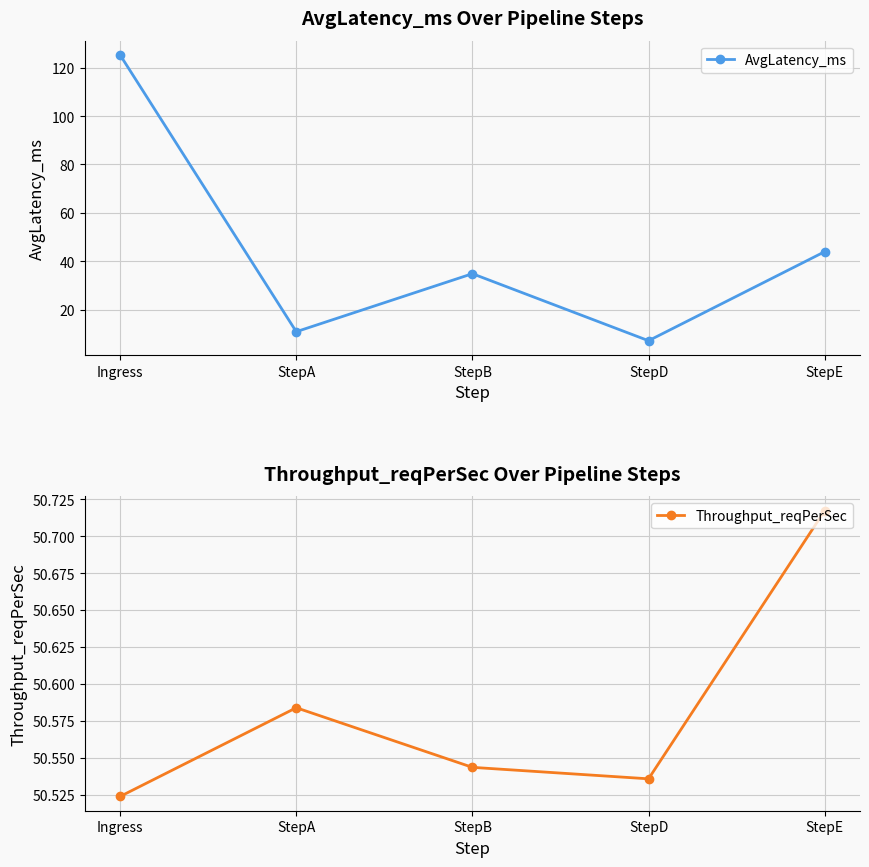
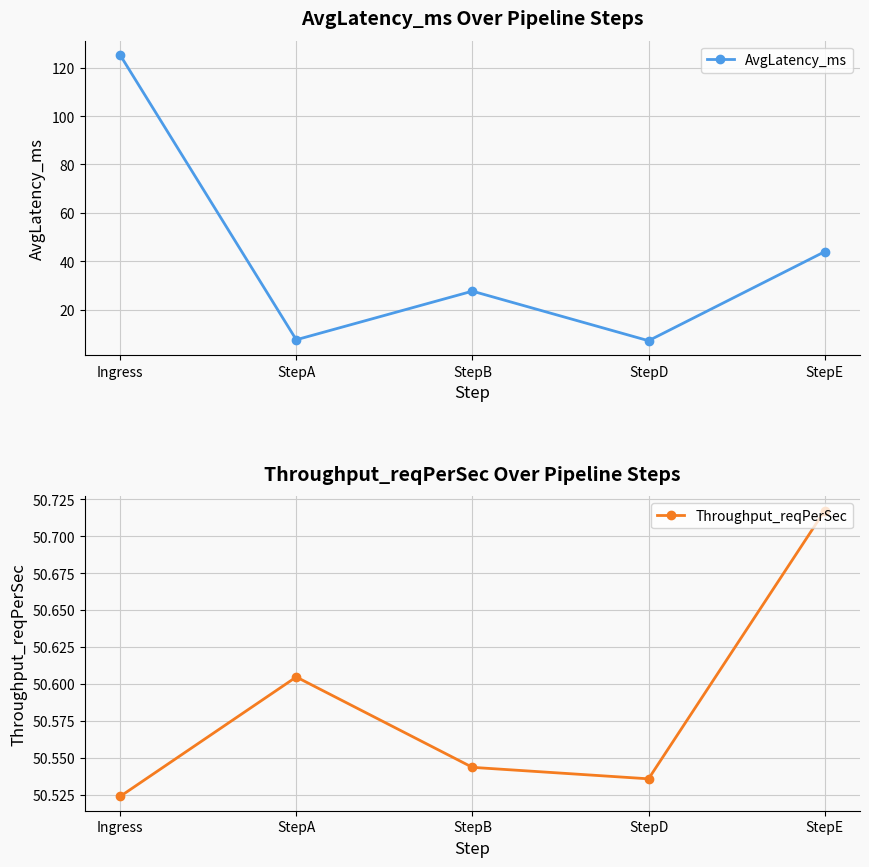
AvgLatency_ms Over Pipeline Steps, StepA: 11 -> 8
AvgLatency_ms Over Pipeline Steps, StepB: 35 -> 28
Throughput_reqPerSec Over Pipeline Steps, StepA: 50.584 -> 50.605
